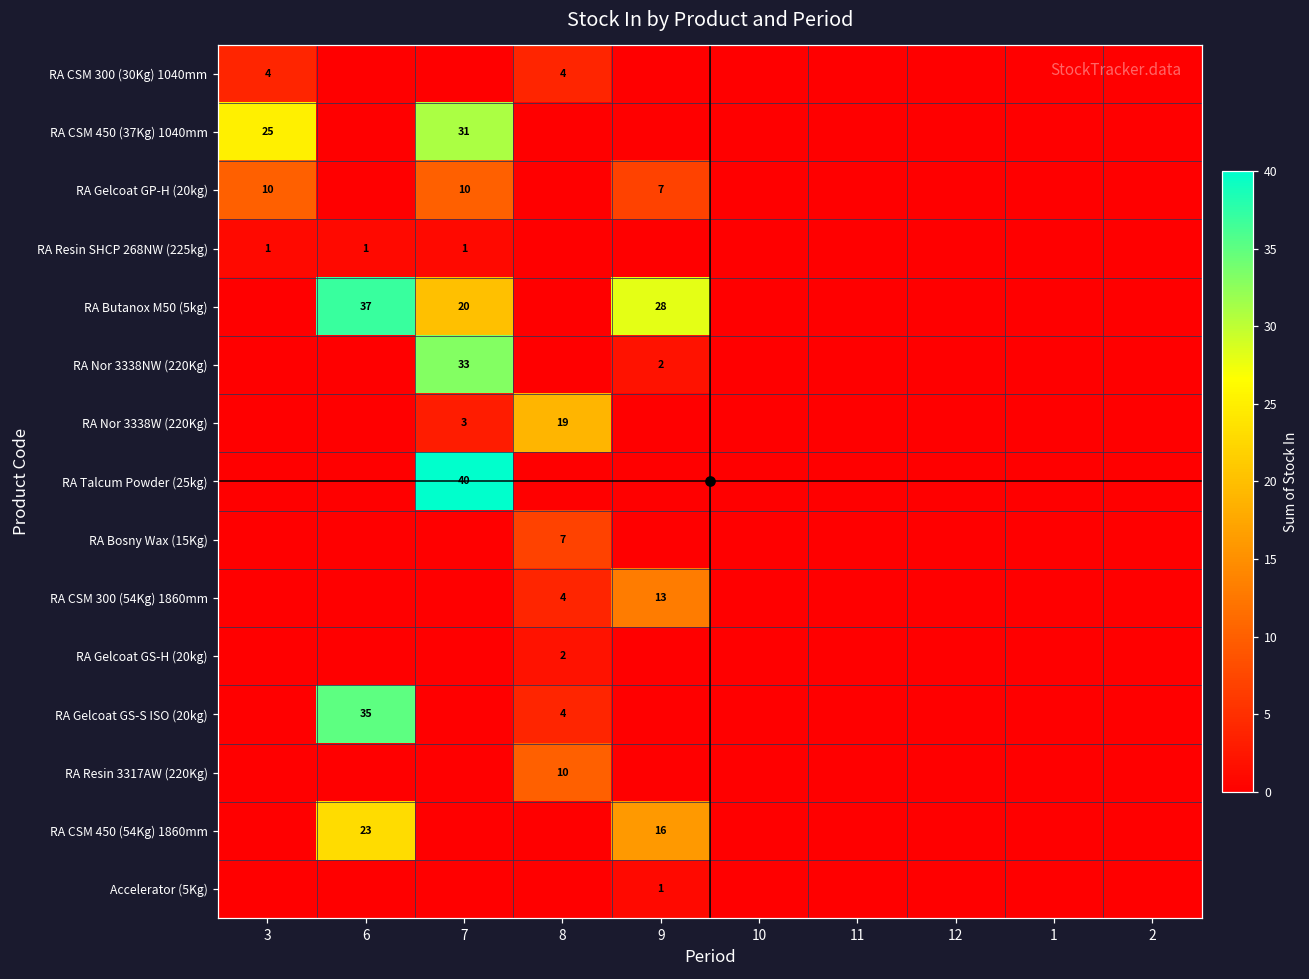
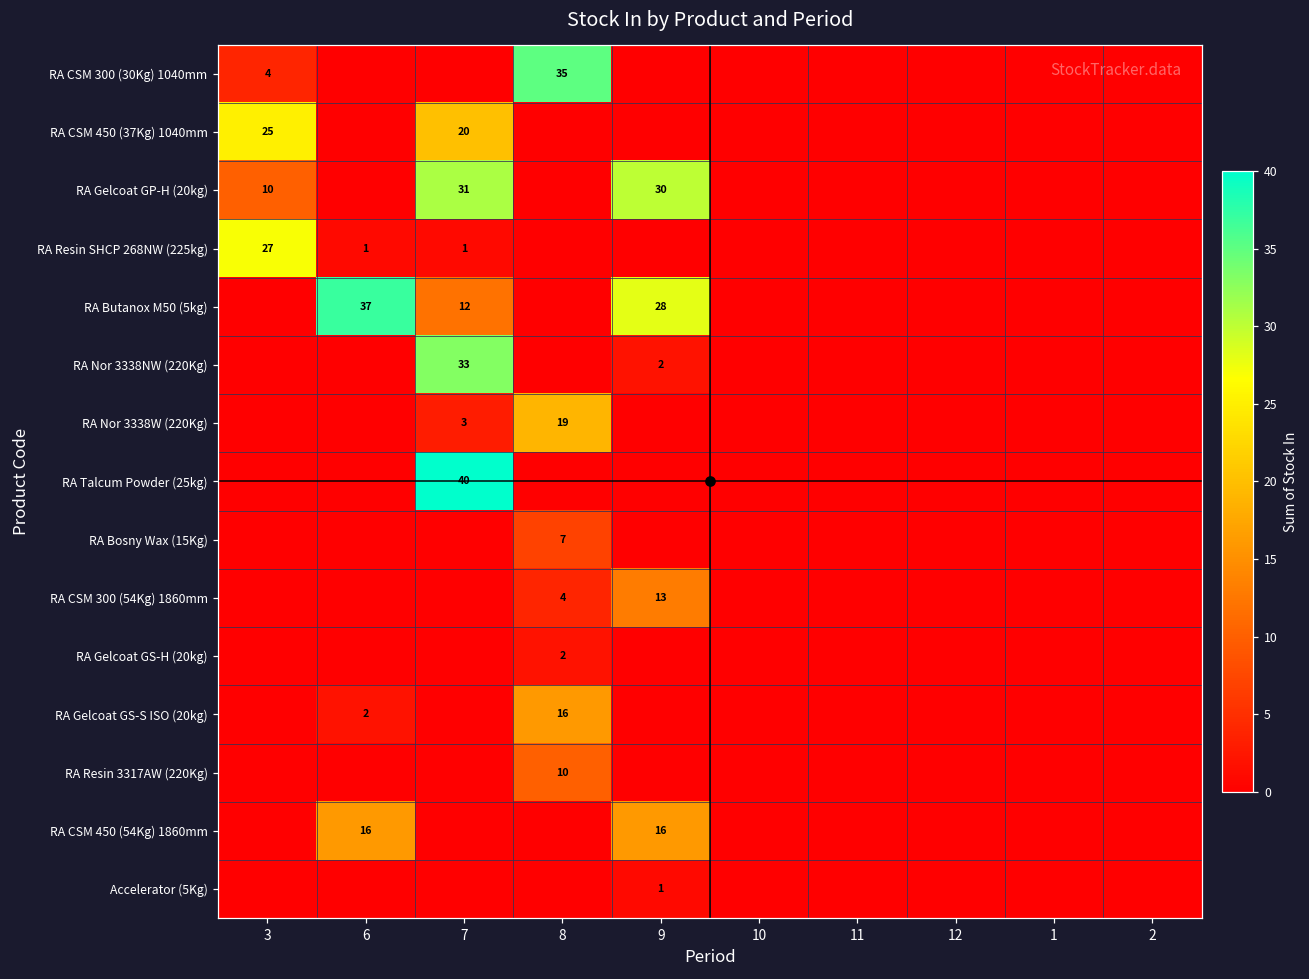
RA CSM 300 (30Kg) 1040mm, 8: 4 -> 35
RA CSM 450 (37Kg) 1040mm, 7: 31 -> 20
RA Gelcoat GP-H (20kg), 7: 10 -> 31
RA Gelcoat GP-H (20kg), 9: 7 -> 30
RA Resin SHCP 268NW (225kg), 3: 1 -> 27
RA Butanox M50 (5kg), 7: 20 -> 12
RA Gelcoat GS-S ISO (20kg), 6: 35 -> 2
RA Gelcoat GS-S ISO (20kg), 8: 4 -> 16
RA CSM 450 (54Kg) 1860mm, 6: 23 -> 16
